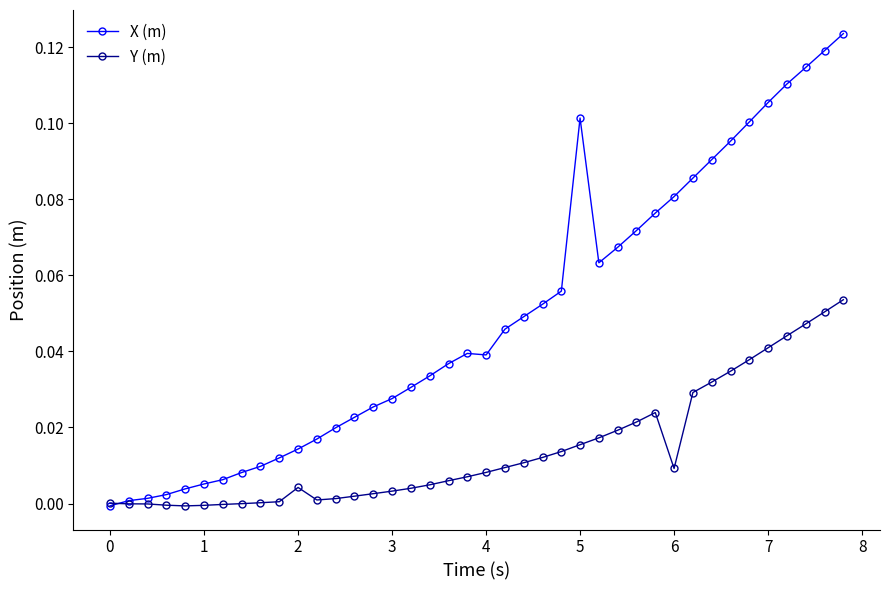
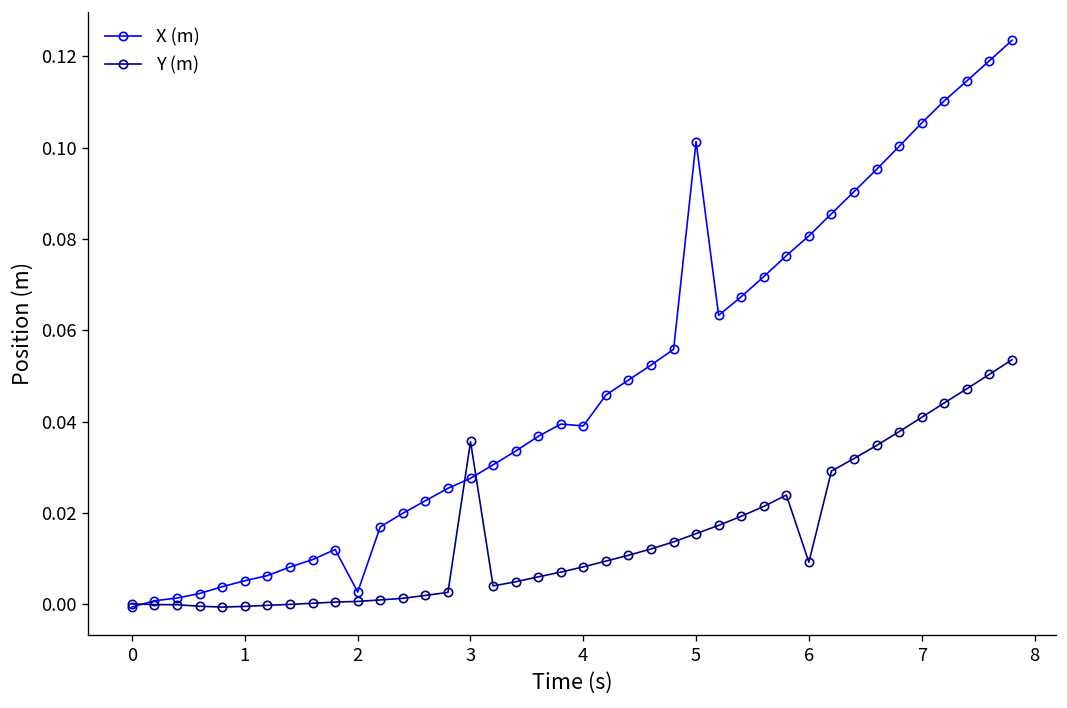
X (m), 2: 0.014 -> 0.003
Y (m), 2: 0.004 -> 0.001
Y (m), 3: 0.003 -> 0.036
